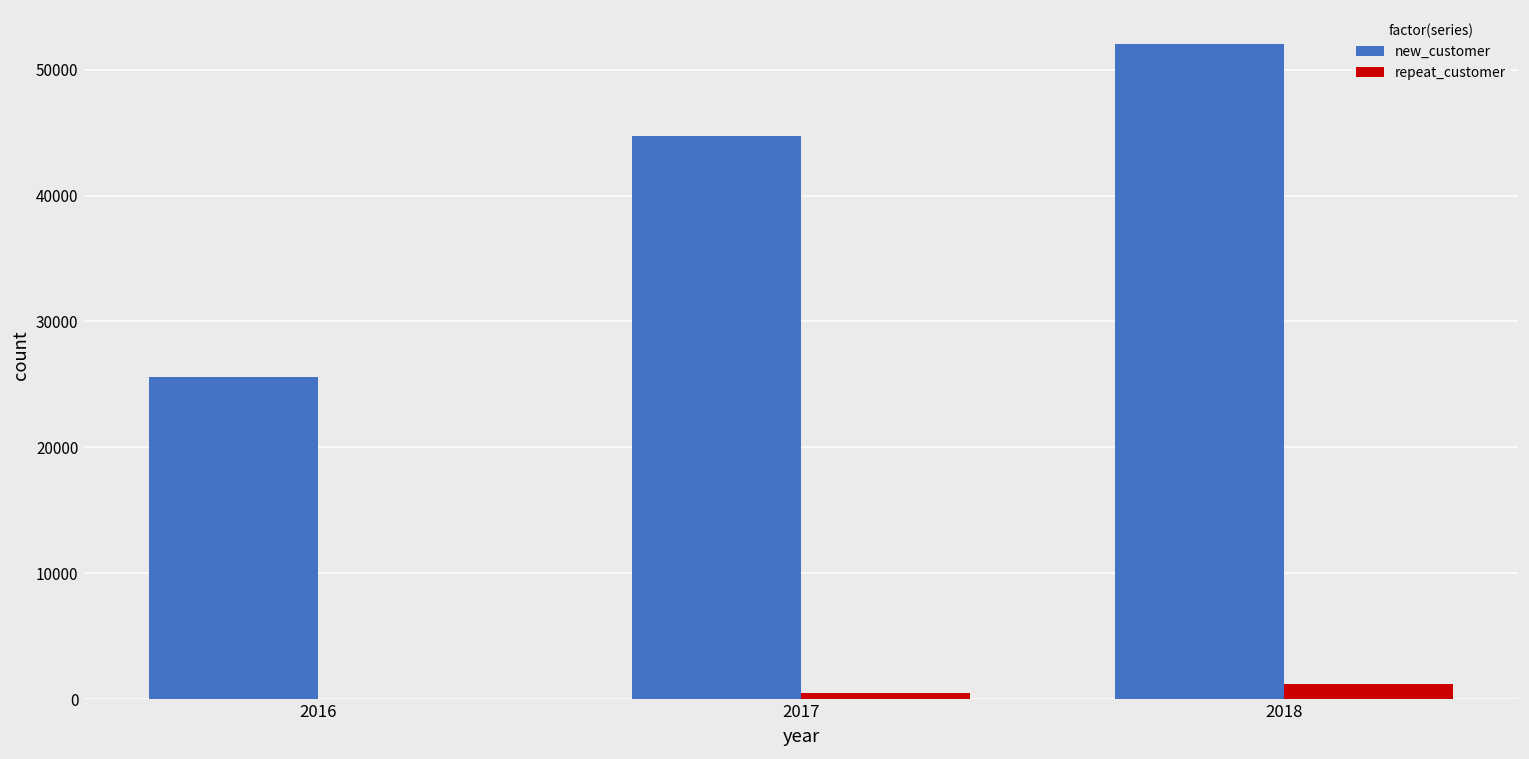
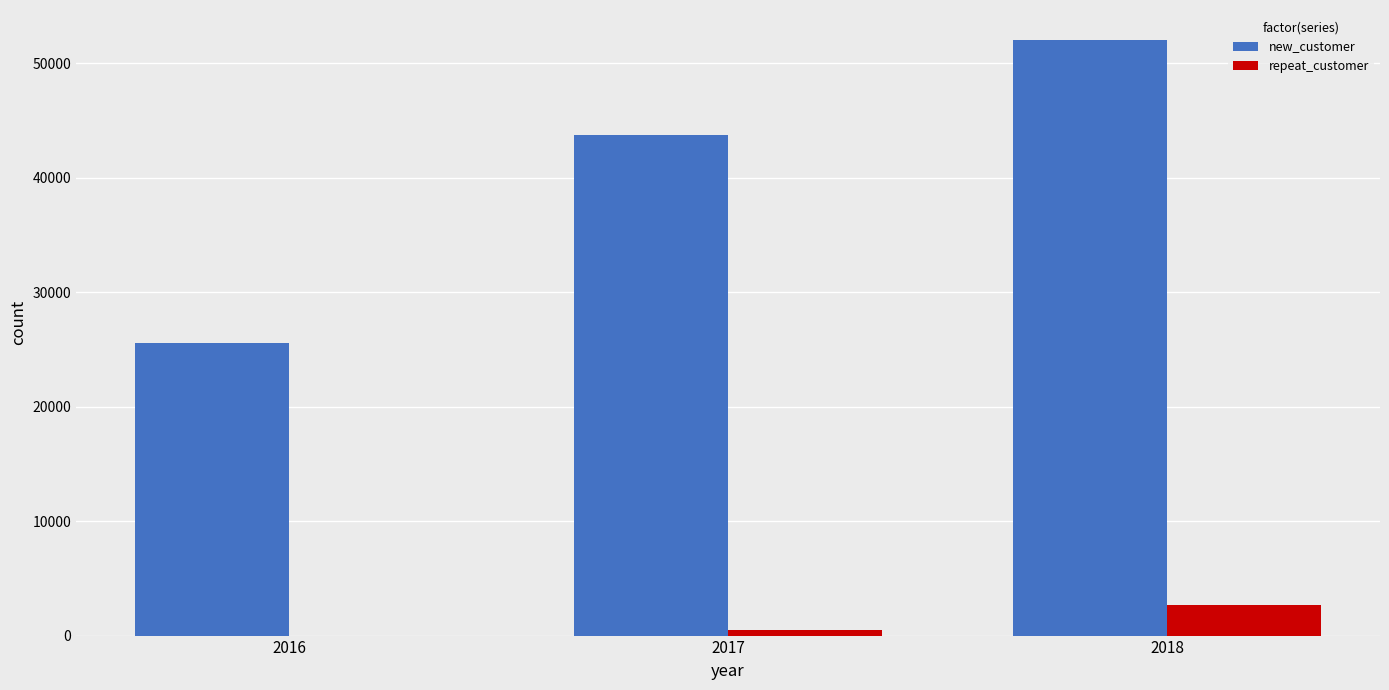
new_customer, 2017: 44700 -> 43700
repeat_customer, 2018: 1200 -> 2700
